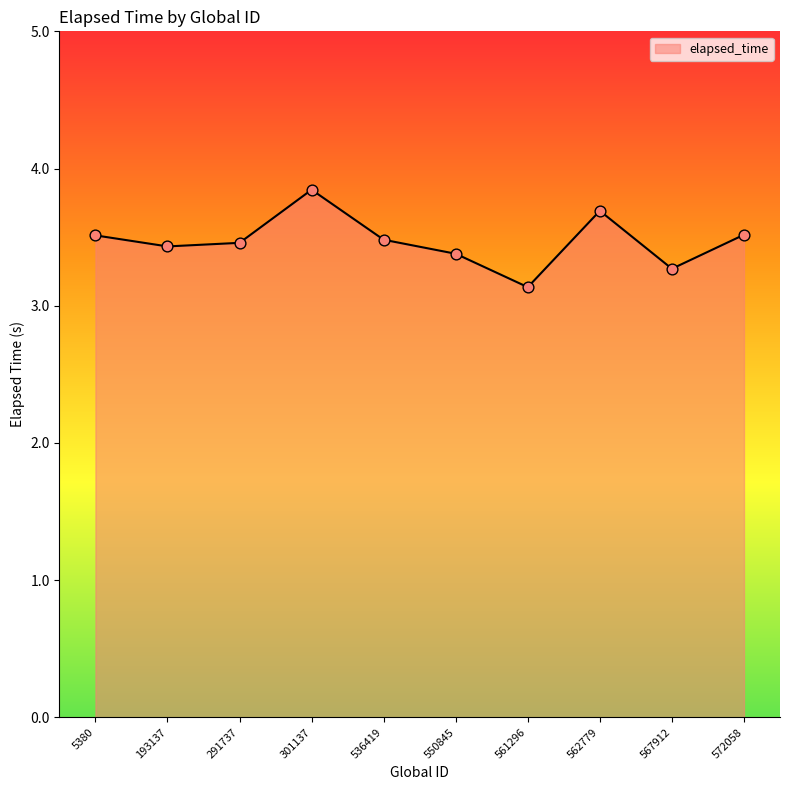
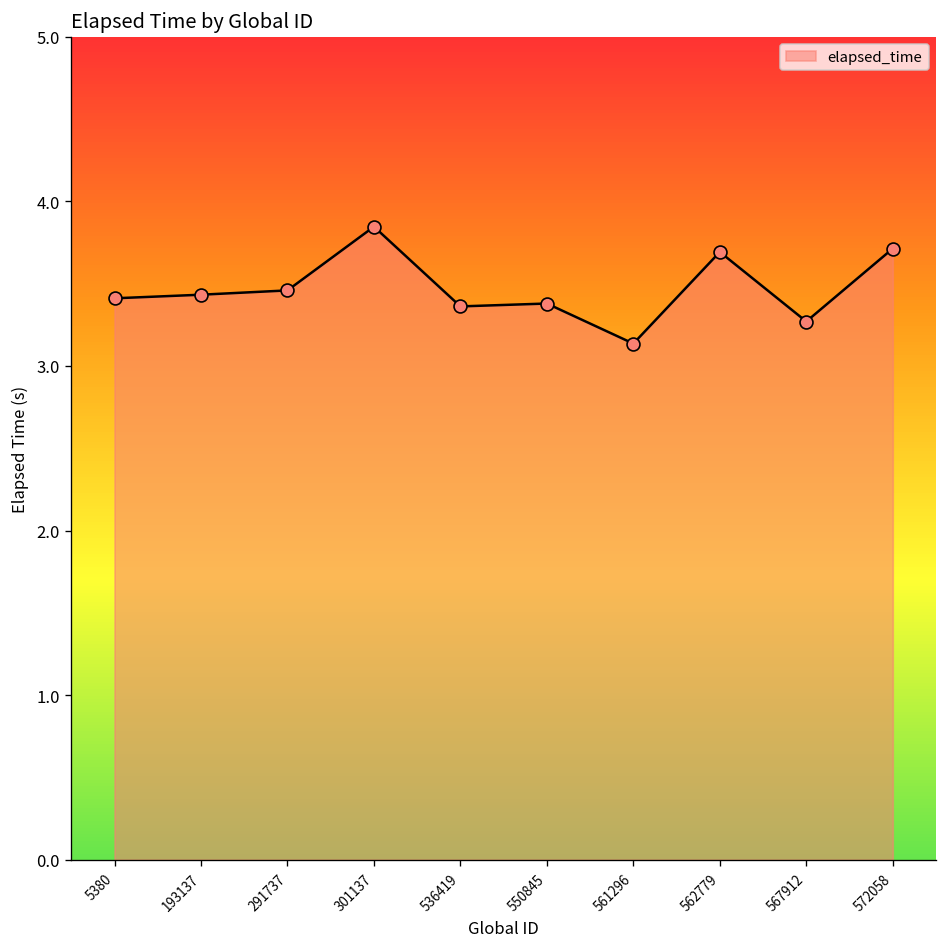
5380: 3.51 -> 3.41
536419: 3.48 -> 3.36
572058: 3.52 -> 3.71
